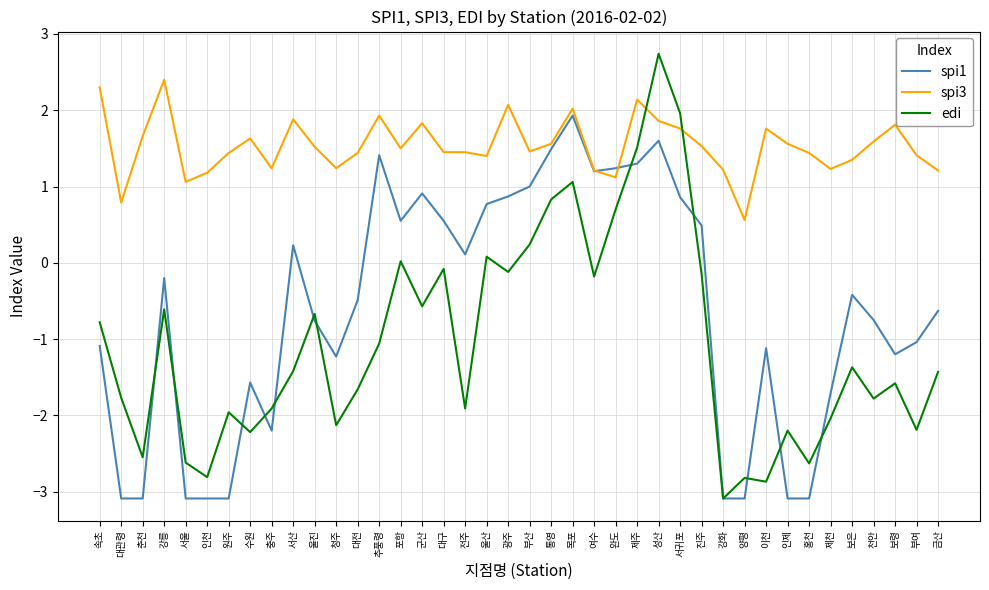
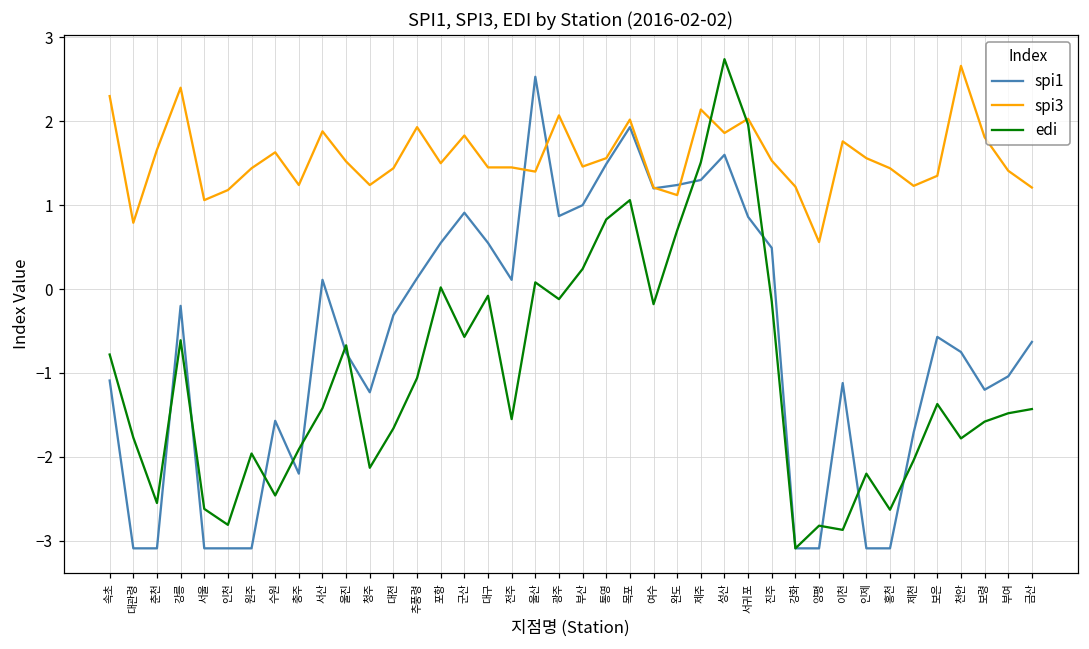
edi, 수원: -2.2 -> -2.5
spi1, 서산: 0.2 -> 0.1
spi1, 대전: -0.5 -> -0.3
spi1, 추풍령: 1.4 -> 0.1
edi, 전주: -1.9 -> -1.6
spi1, 울산: 0.8 -> 2.5
spi3, 서귀포: 1.8 -> 2.0
spi1, 보은: -0.4 -> -0.6
spi3, 천안: 1.6 -> 2.7
edi, 부여: -2.2 -> -1.5
